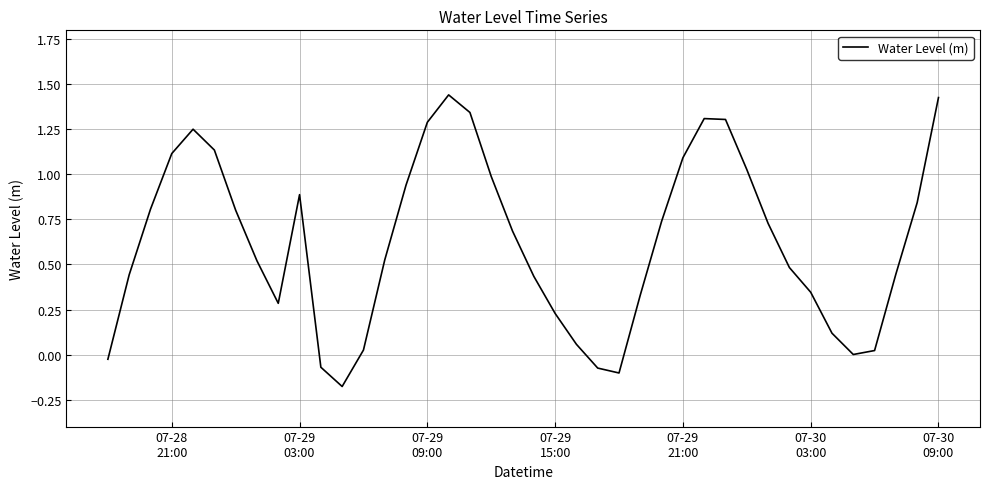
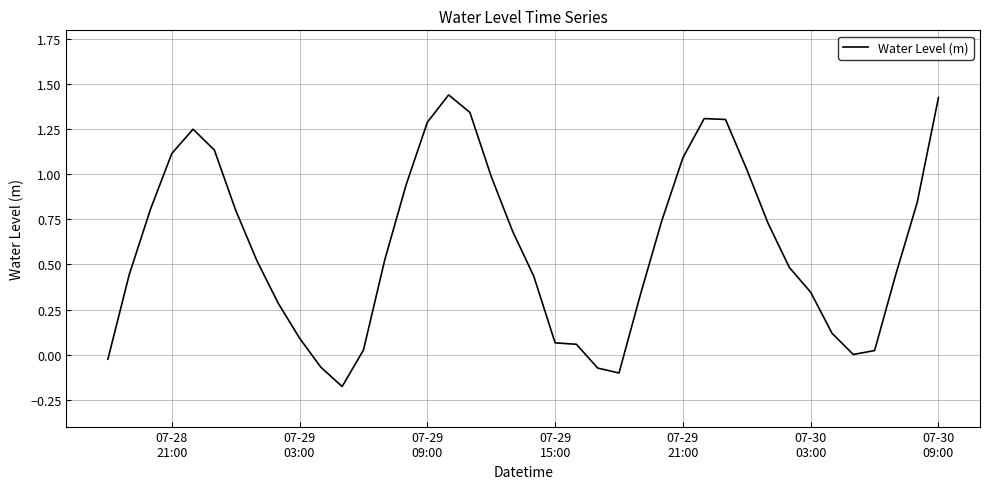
07-29 03:00: 0.89 -> 0.09
07-29 15:00: 0.23 -> 0.06
